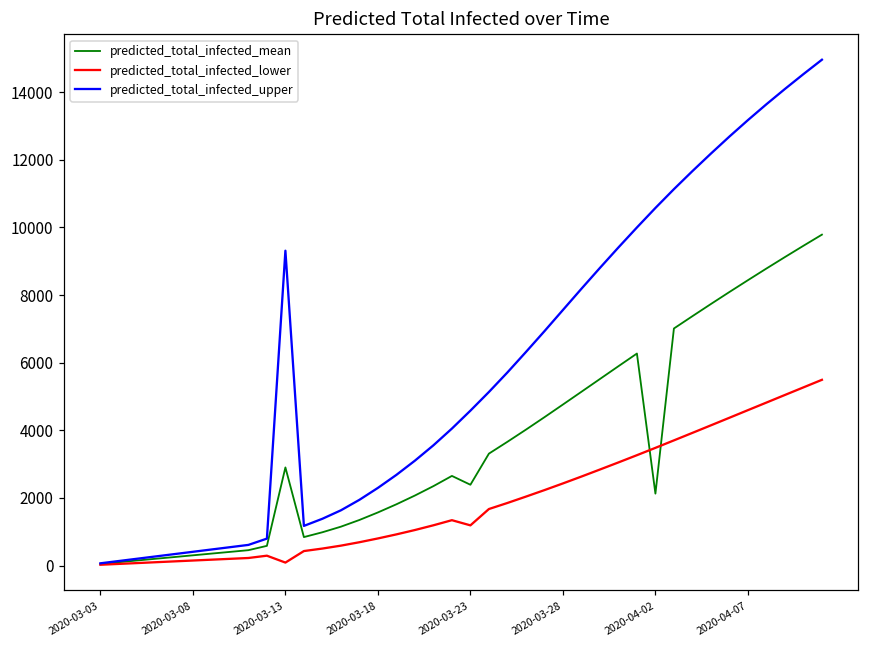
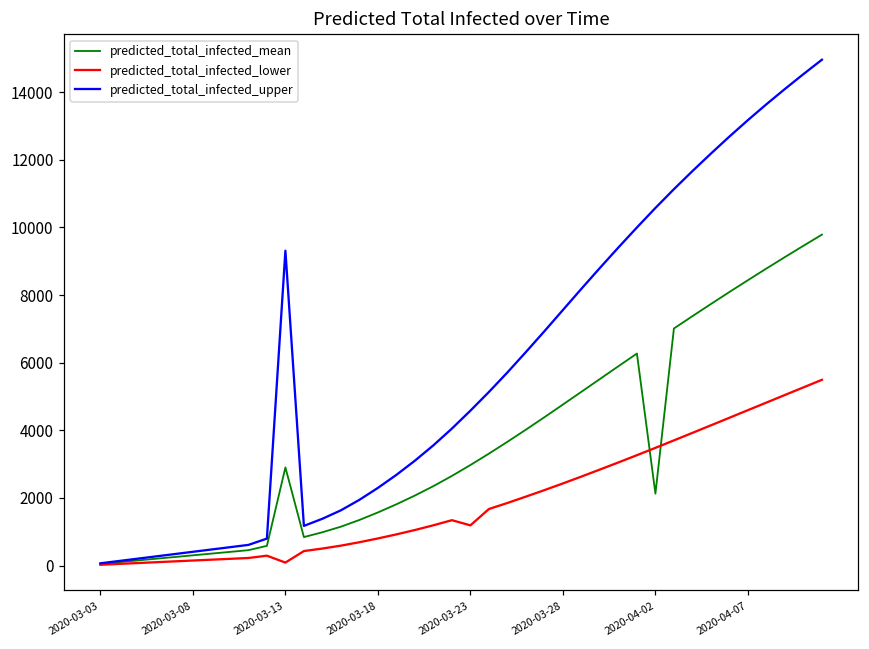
predicted_total_infected_mean, 2020-03-23: 2400 -> 3000
